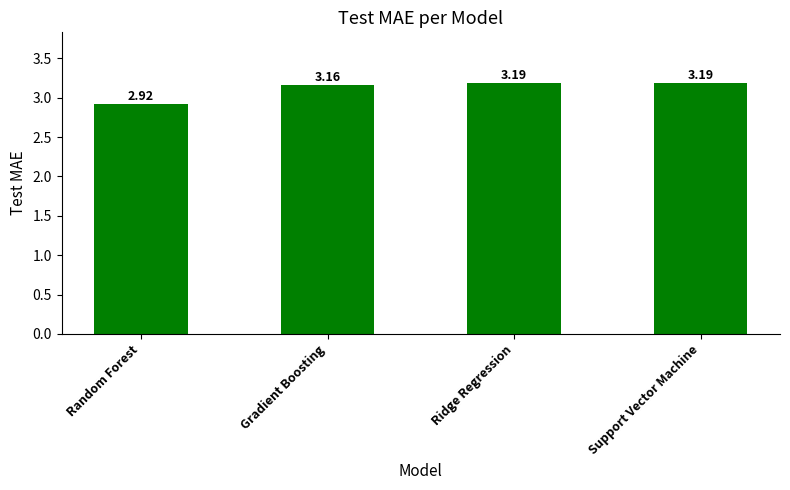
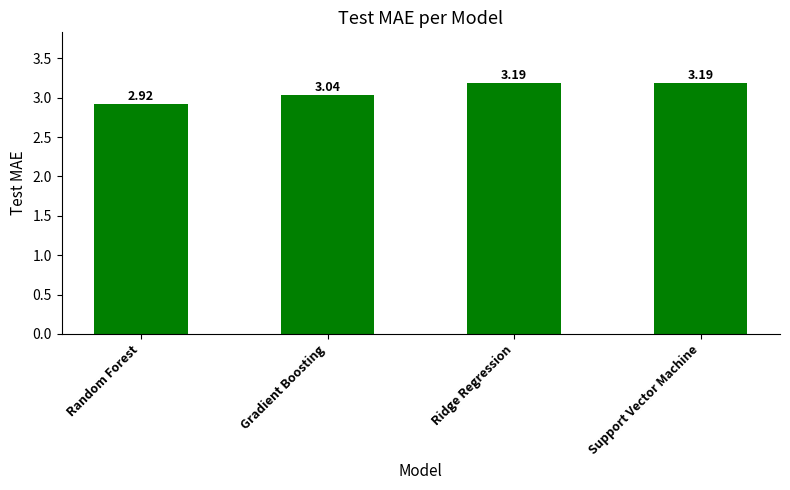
Gradient Boosting: 3.16 -> 3.04
